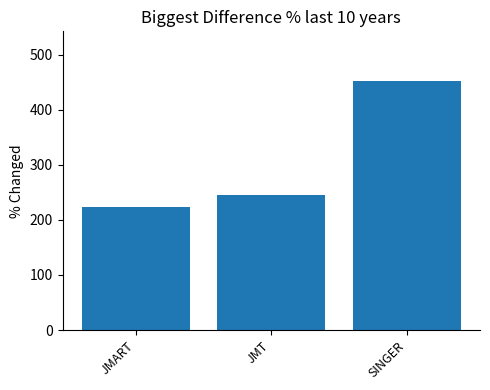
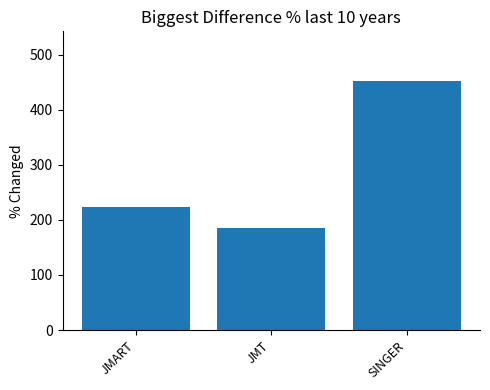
JMT: 250 -> 190
